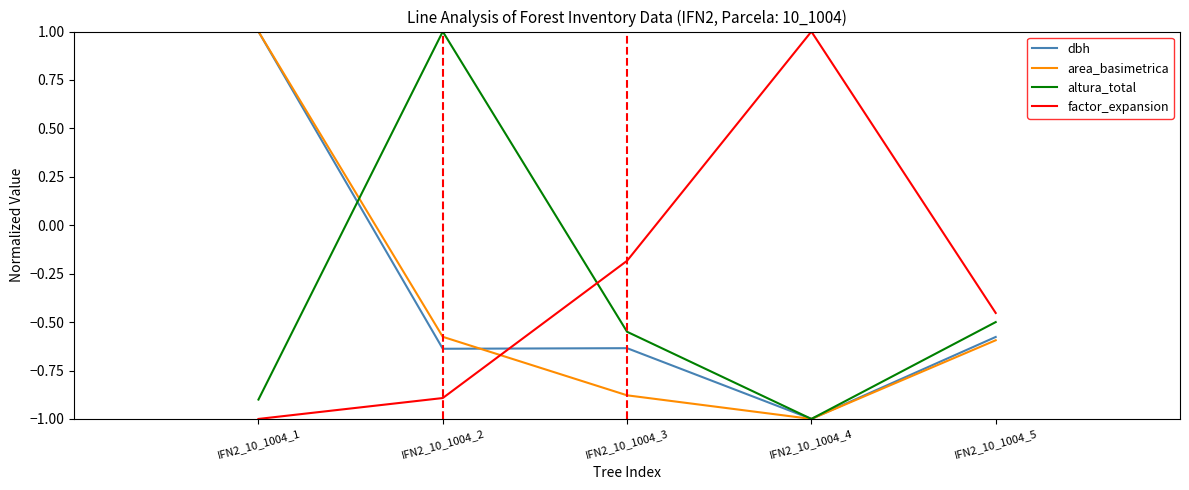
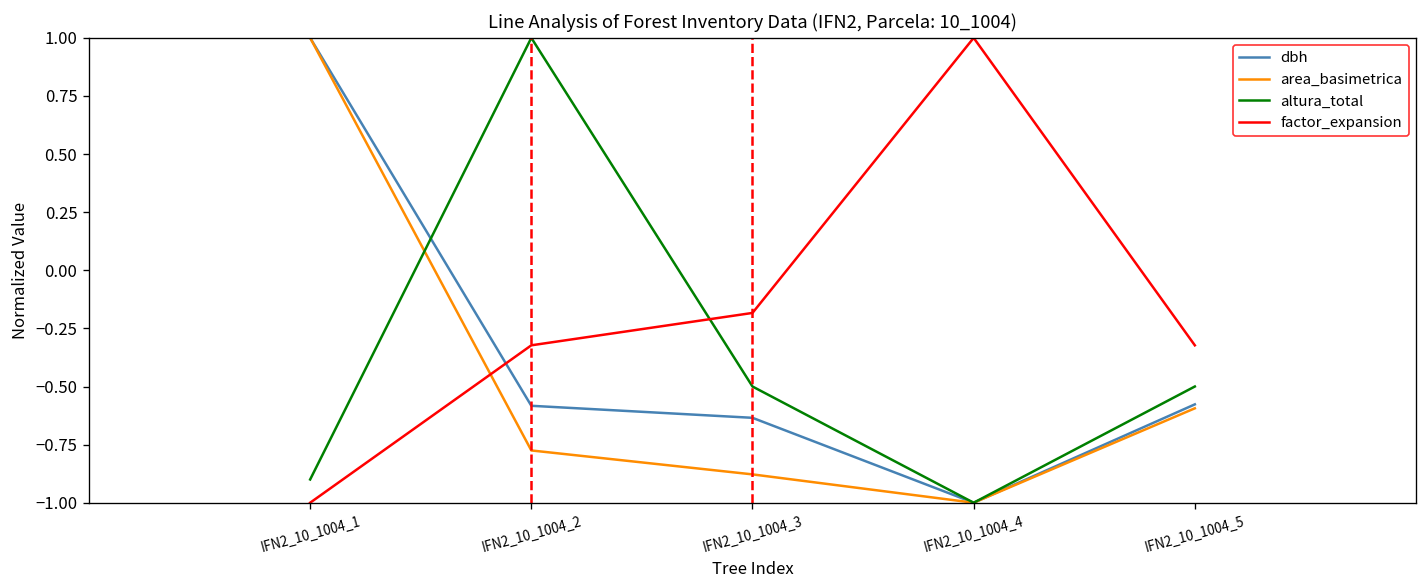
dbh, IFN2_10_1004_2: -0.64 -> -0.58
area_basimetrica, IFN2_10_1004_2: -0.58 -> -0.78
factor_expansion, IFN2_10_1004_2: -0.89 -> -0.32
altura_total, IFN2_10_1004_3: -0.55 -> -0.50
factor_expansion, IFN2_10_1004_5: -0.45 -> -0.32
